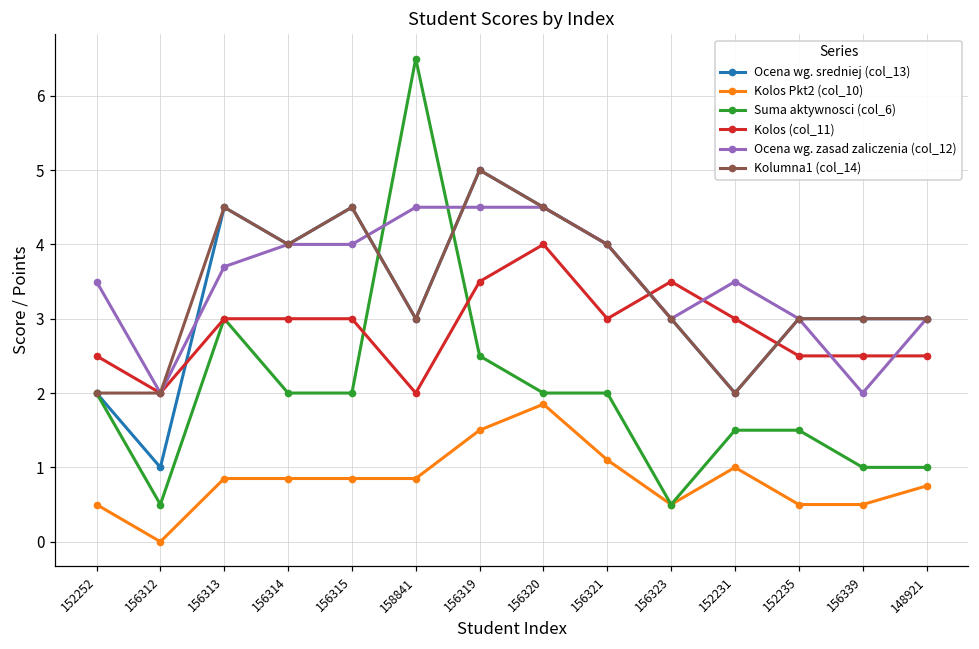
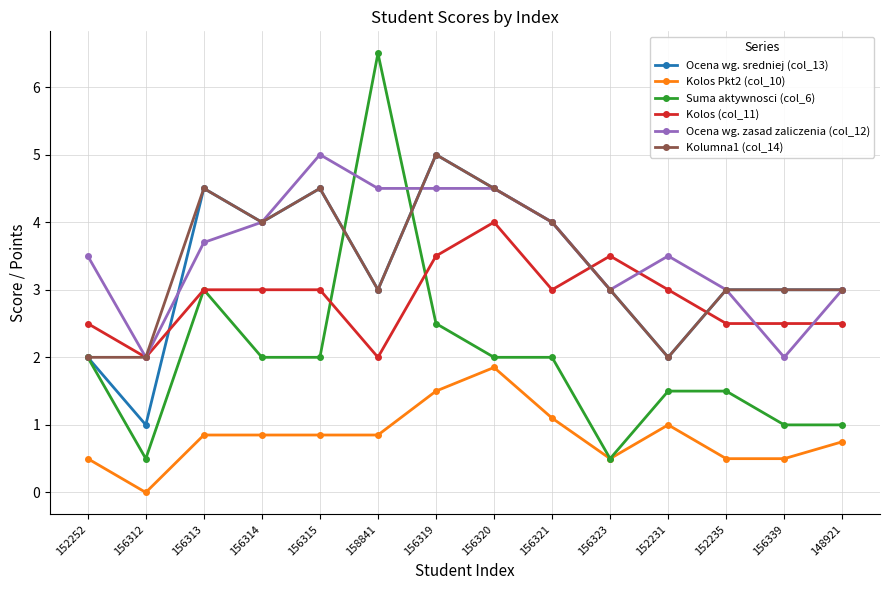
Ocena wg. zasad zaliczenia (col_12), 156315: 4 -> 5
